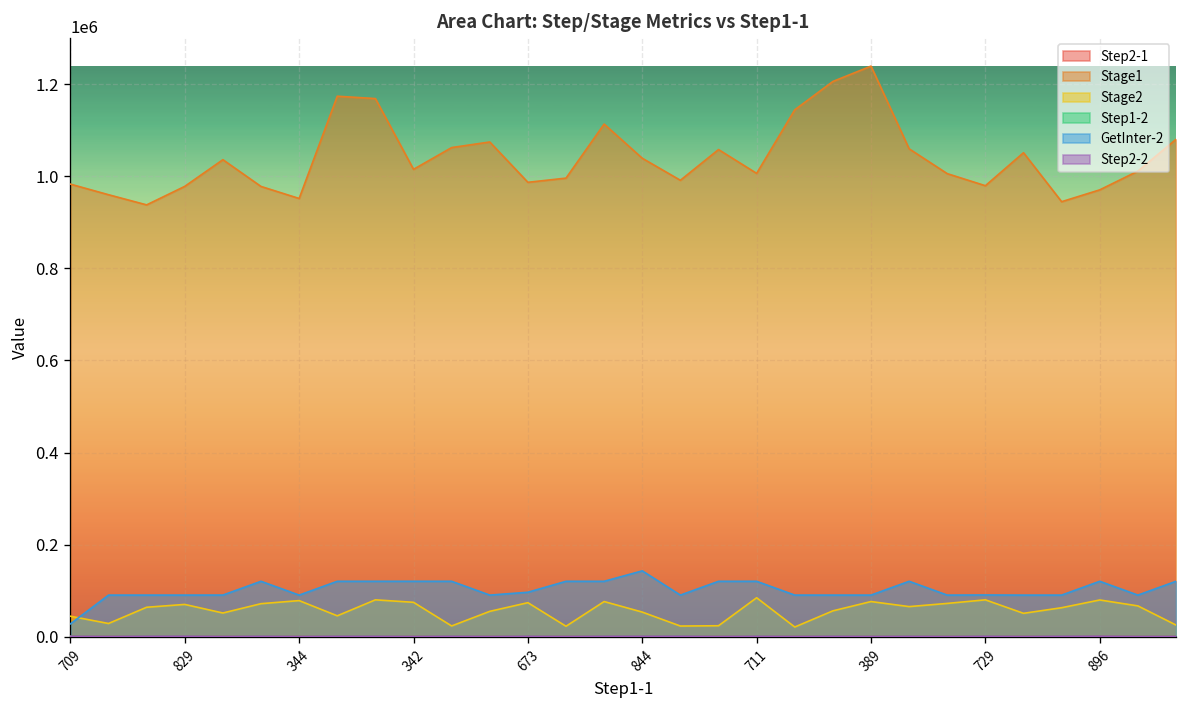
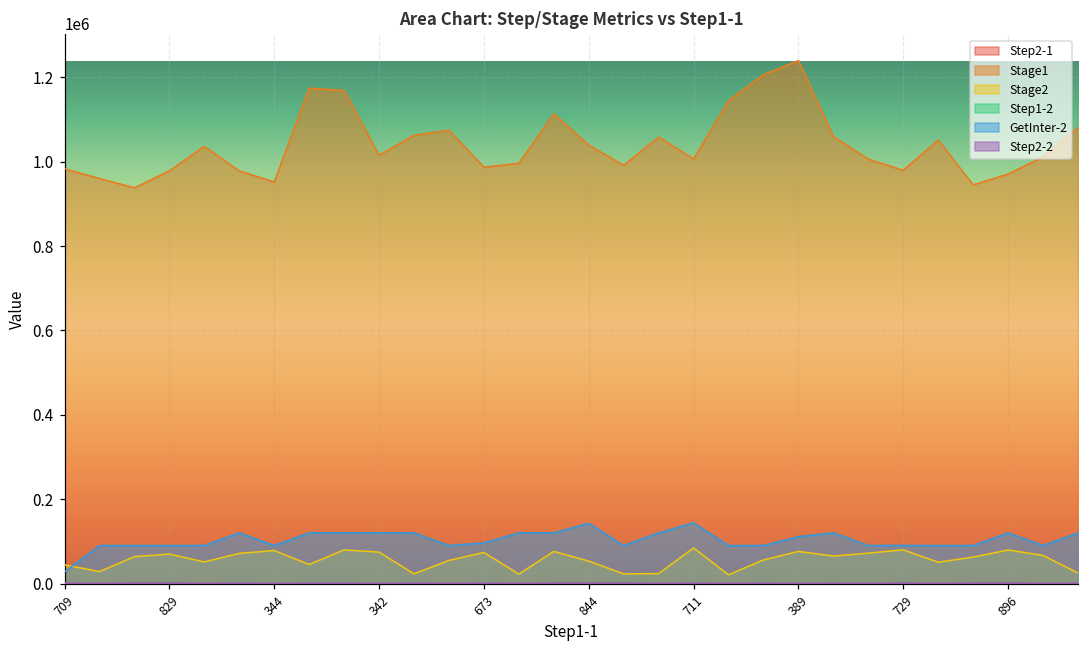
GetInter-2, 711: 120000 -> 140000
GetInter-2, 389: 90000 -> 110000
